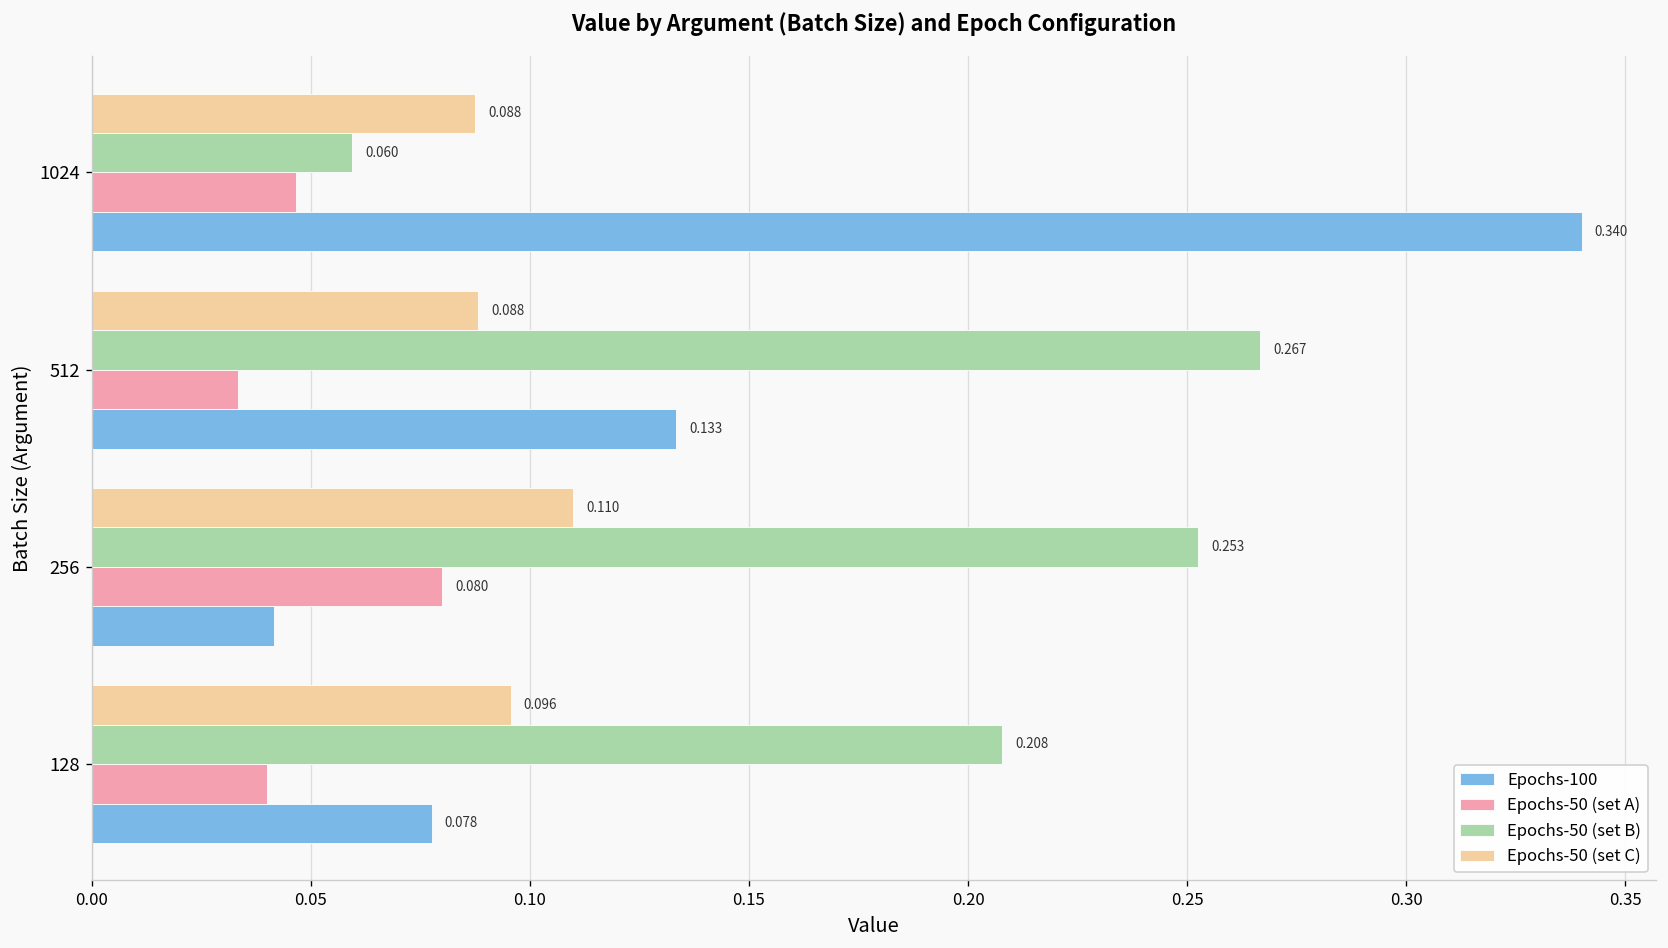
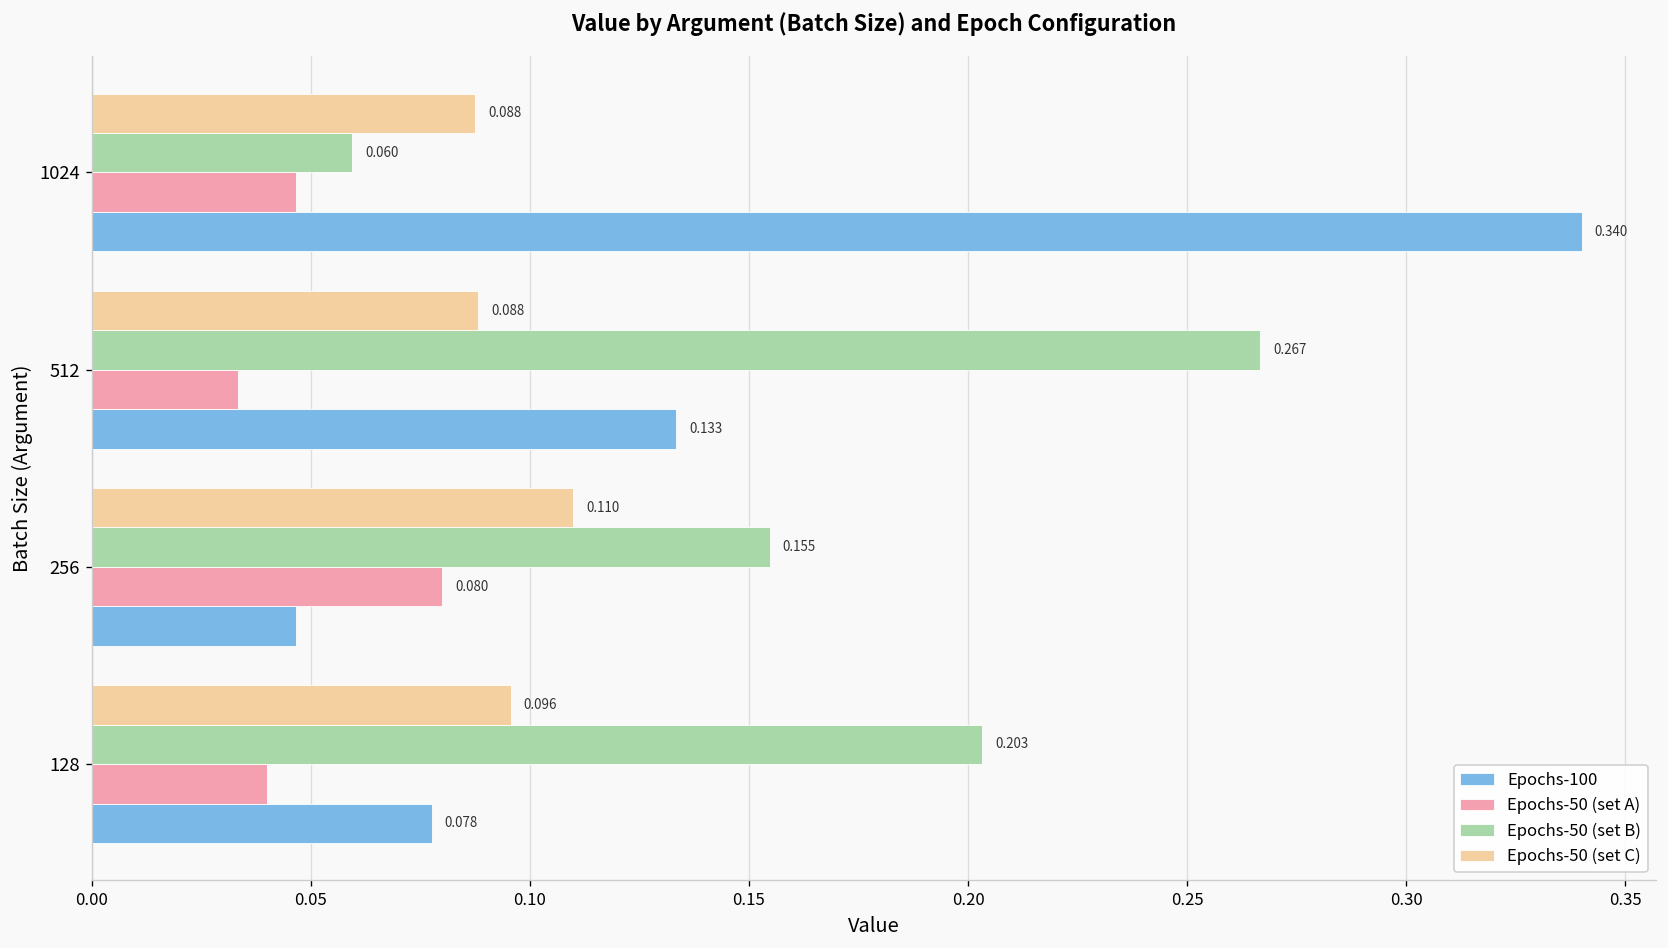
Epochs-50 (set B), 256: 0.253 -> 0.155
Epochs-100, 256: 0.042 -> 0.047
Epochs-50 (set B), 128: 0.208 -> 0.203
